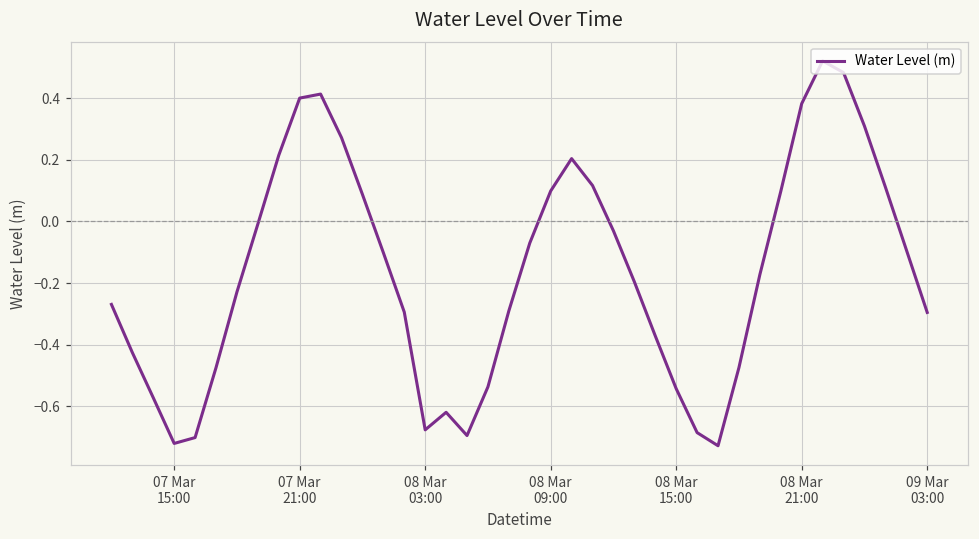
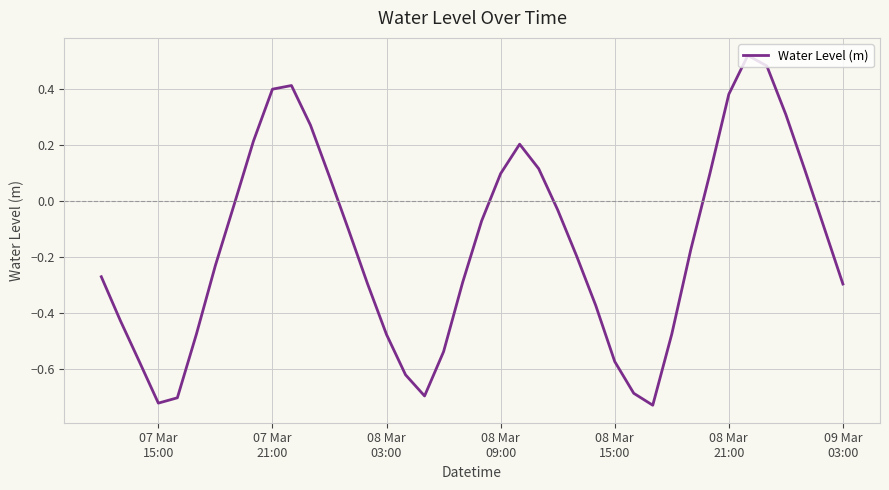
08 Mar 03:00: -0.68 -> -0.48
08 Mar 15:00: -0.54 -> -0.57
